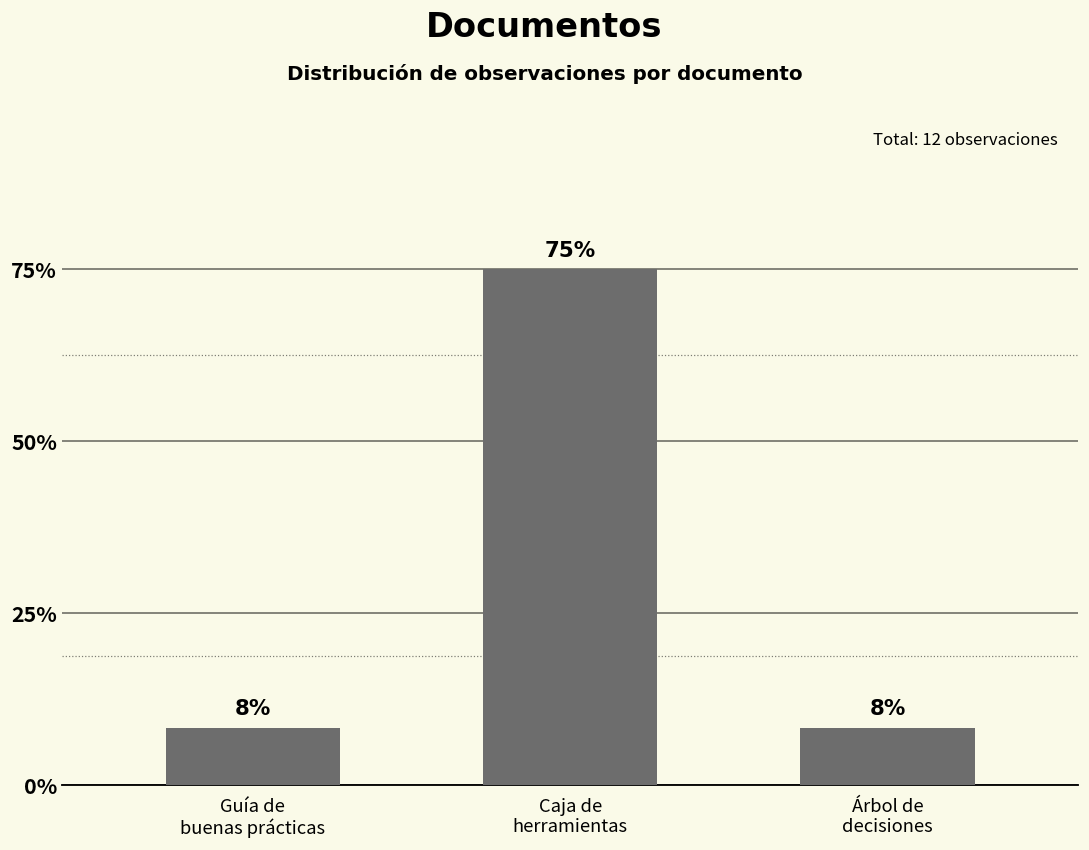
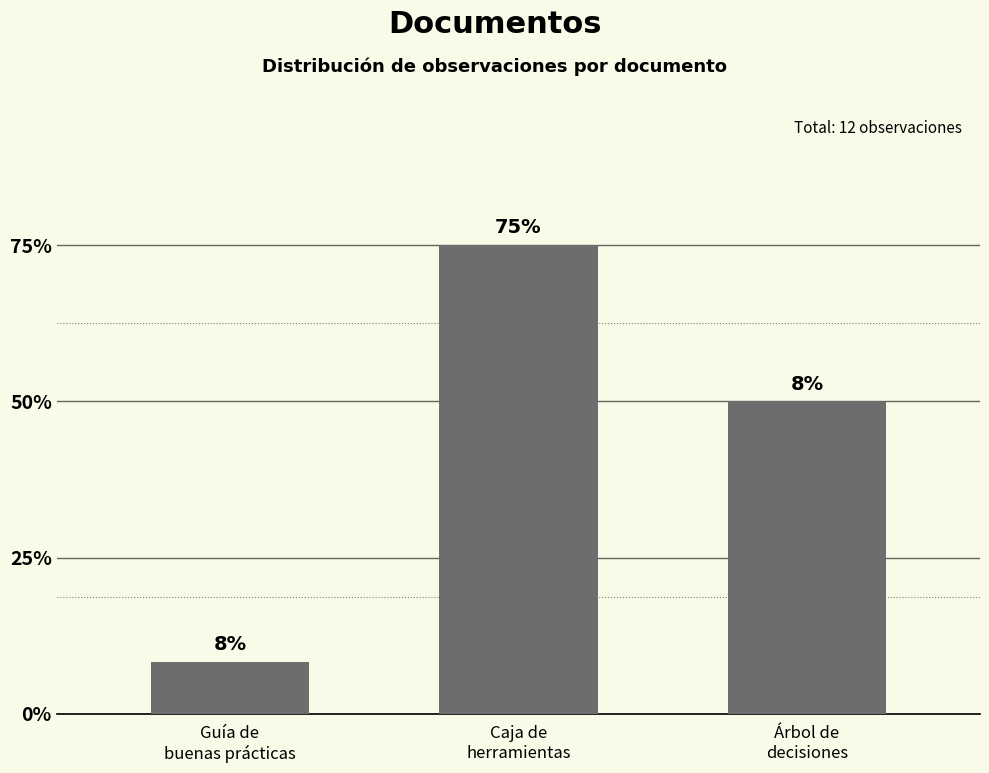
Árbol de decisiones: 8% -> 50%
